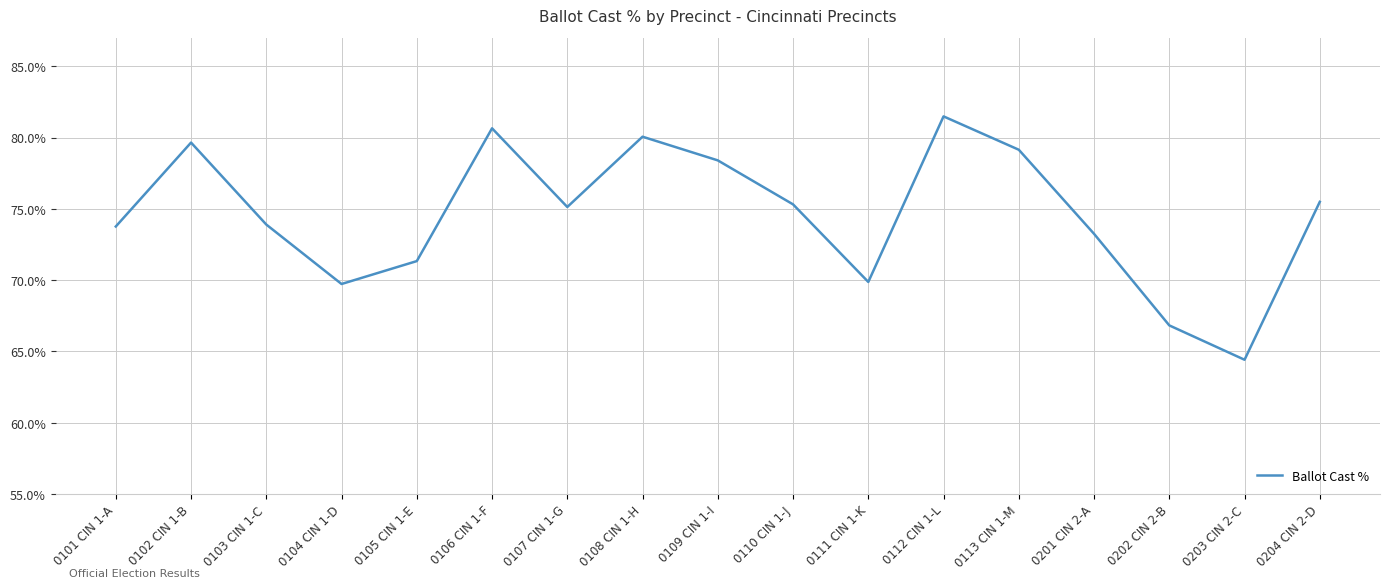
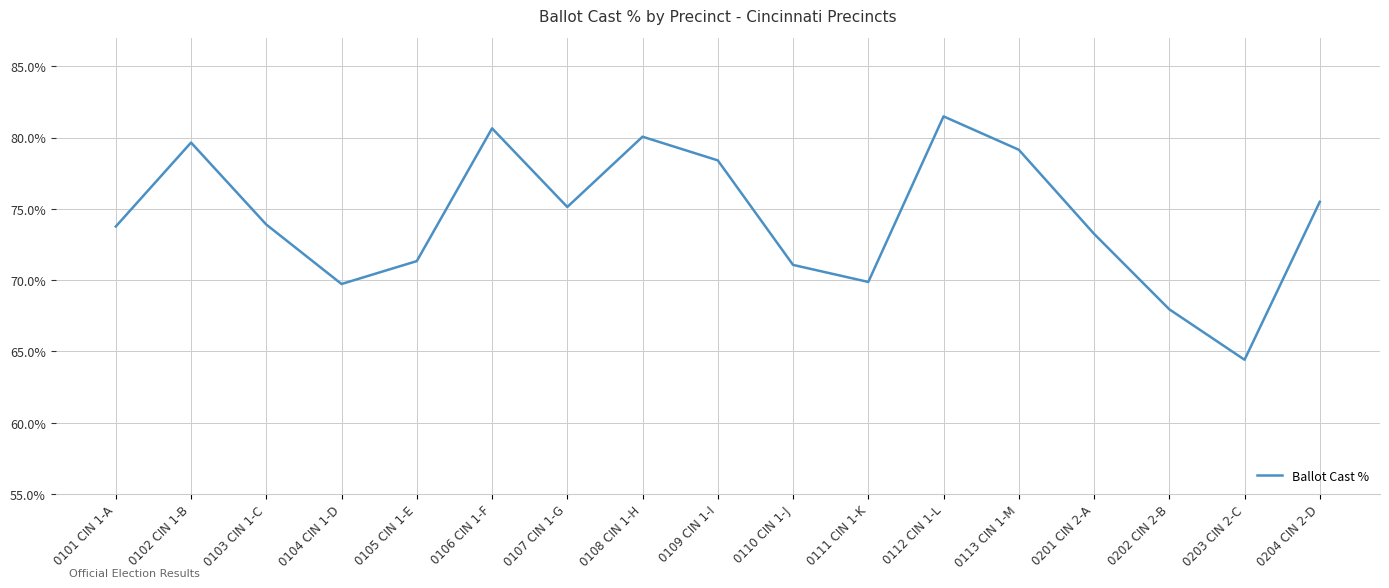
0110 CIN 1-J: 75.3% -> 71.1%
0202 CIN 2-B: 66.8% -> 67.9%
